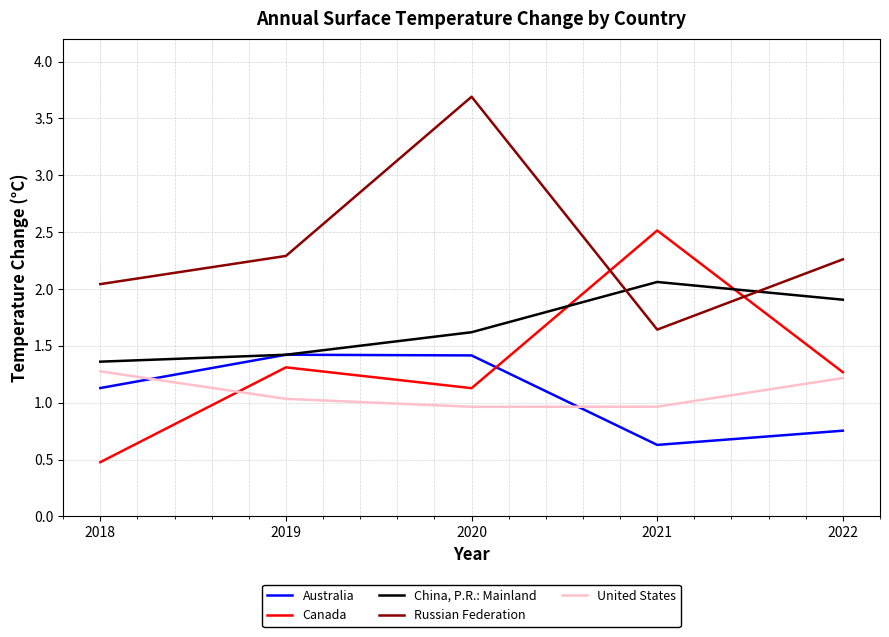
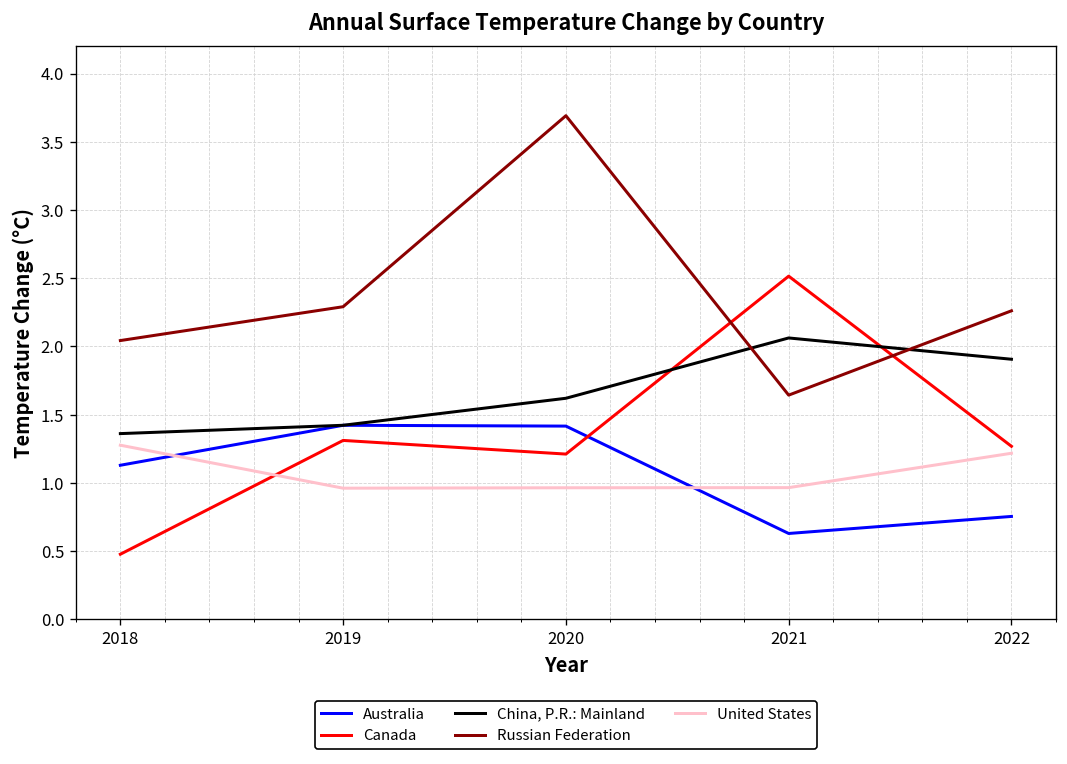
United States, 2019: 1.03 -> 0.96
Canada, 2020: 1.13 -> 1.21
